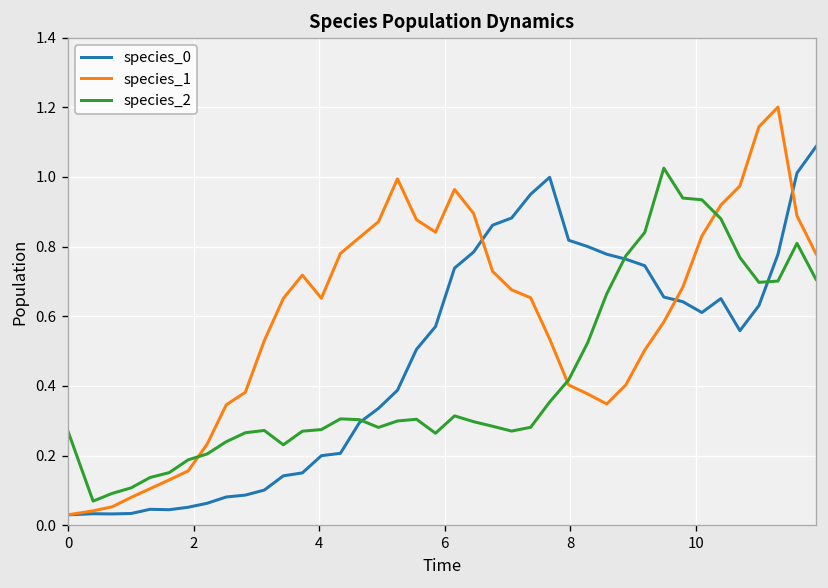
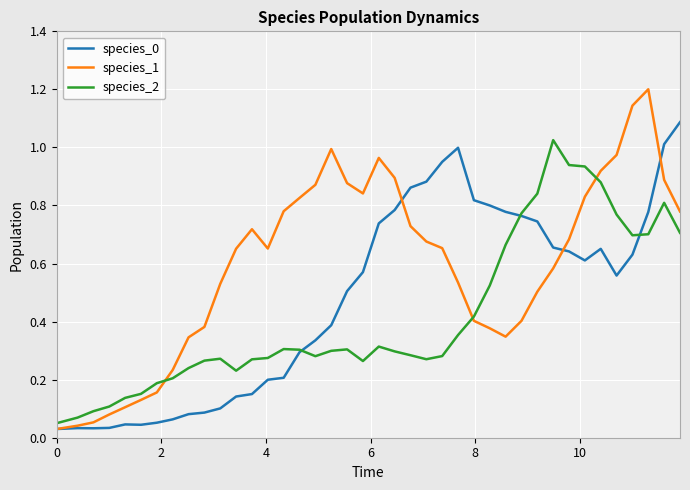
species_2, 0: 0.27 -> 0.05
